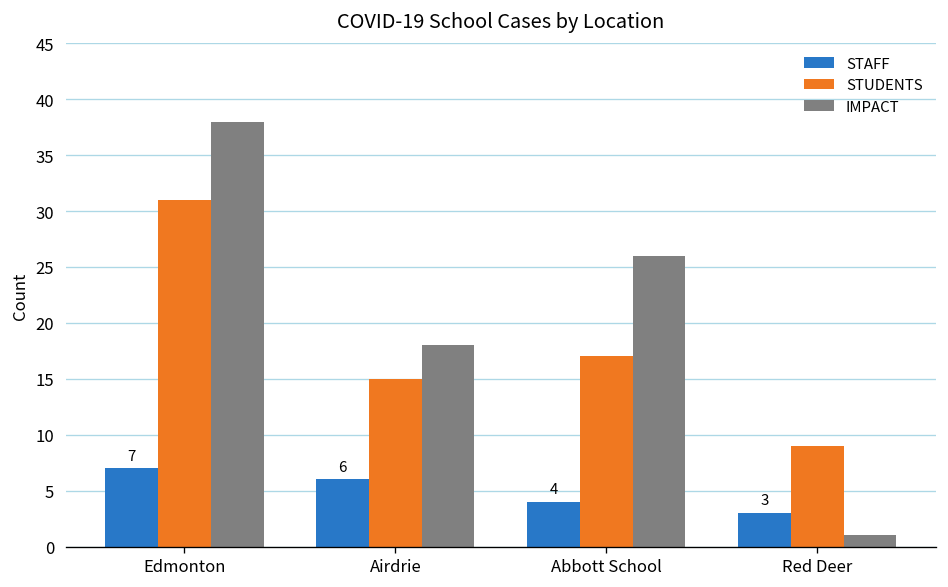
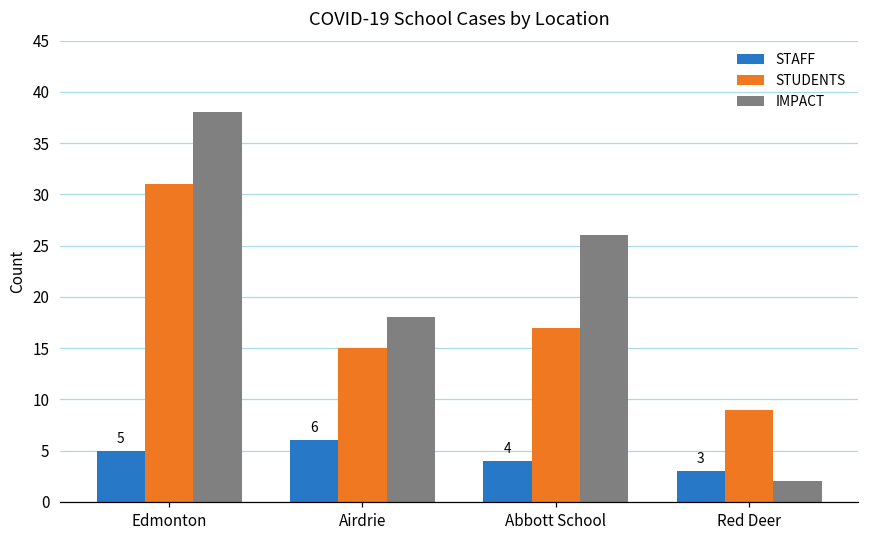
STAFF, Edmonton: 7 -> 5
IMPACT, Red Deer: 1 -> 2
